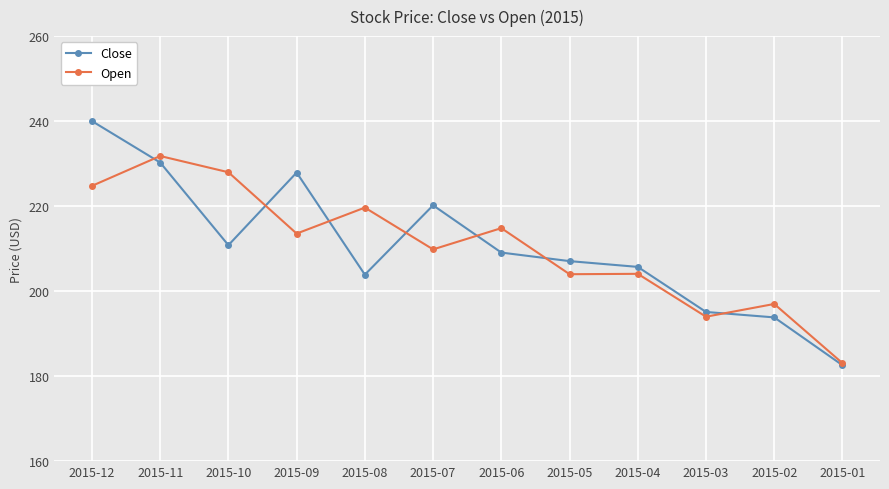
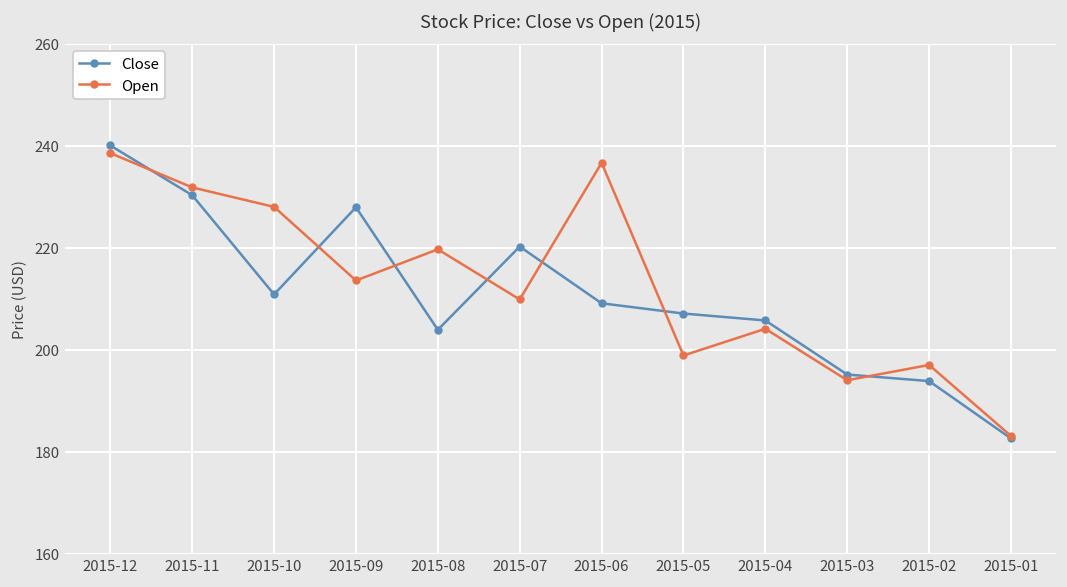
Open, 2015-12: 225 -> 239
Open, 2015-06: 215 -> 237
Open, 2015-05: 204 -> 199
